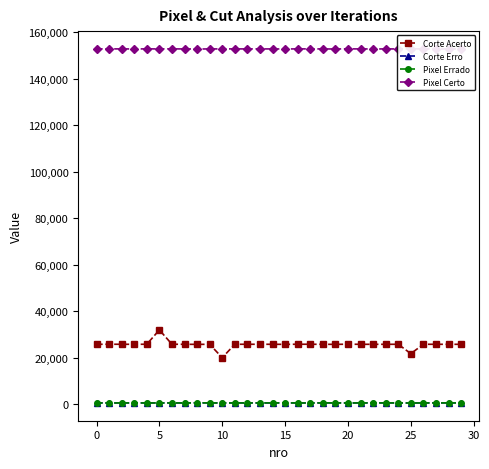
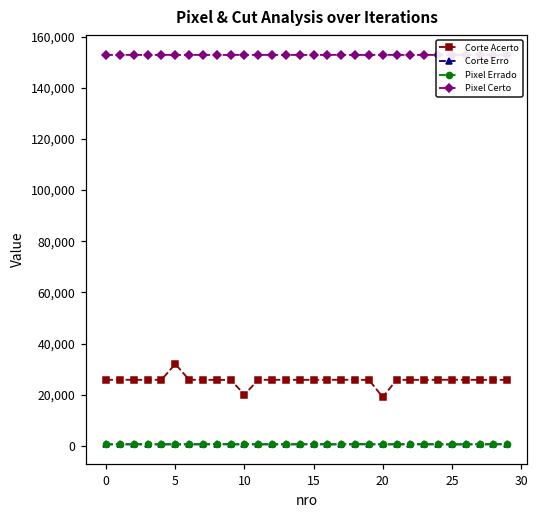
Corte Acerto, 20: 26,000 -> 19,000
Corte Acerto, 25: 22,000 -> 26,000
